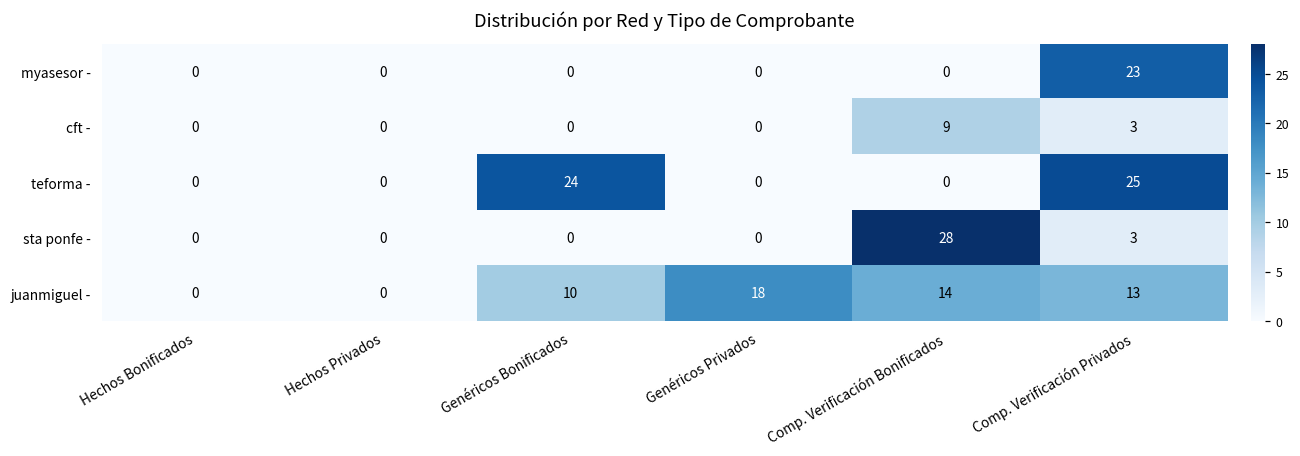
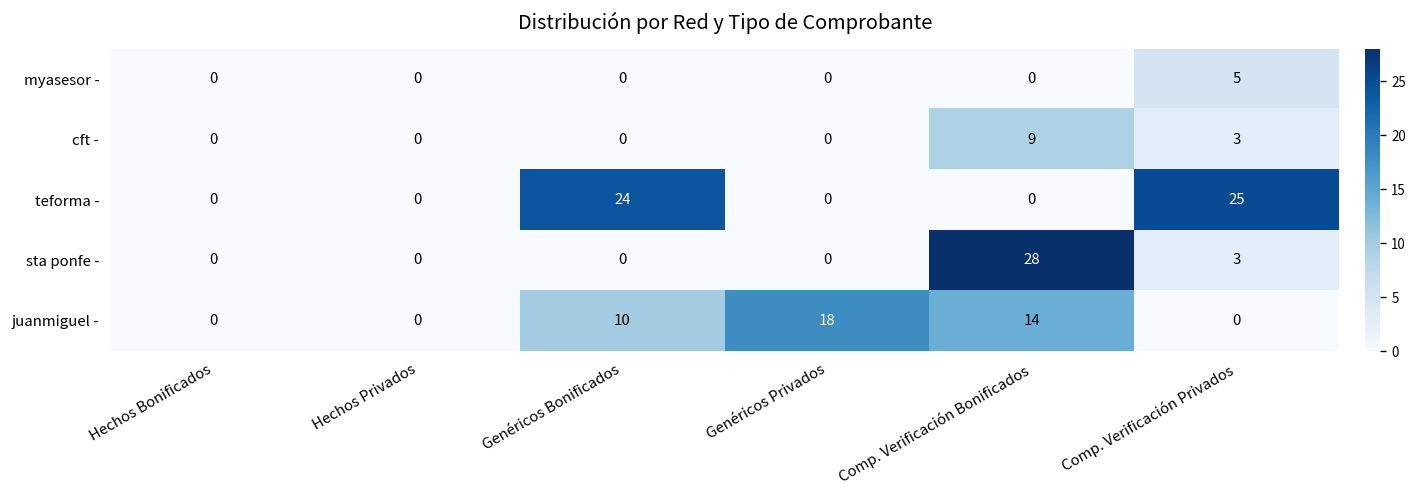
myasesor -, Comp. Verificación Privados: 23 -> 5
juanmiguel -, Comp. Verificación Privados: 13 -> 0
